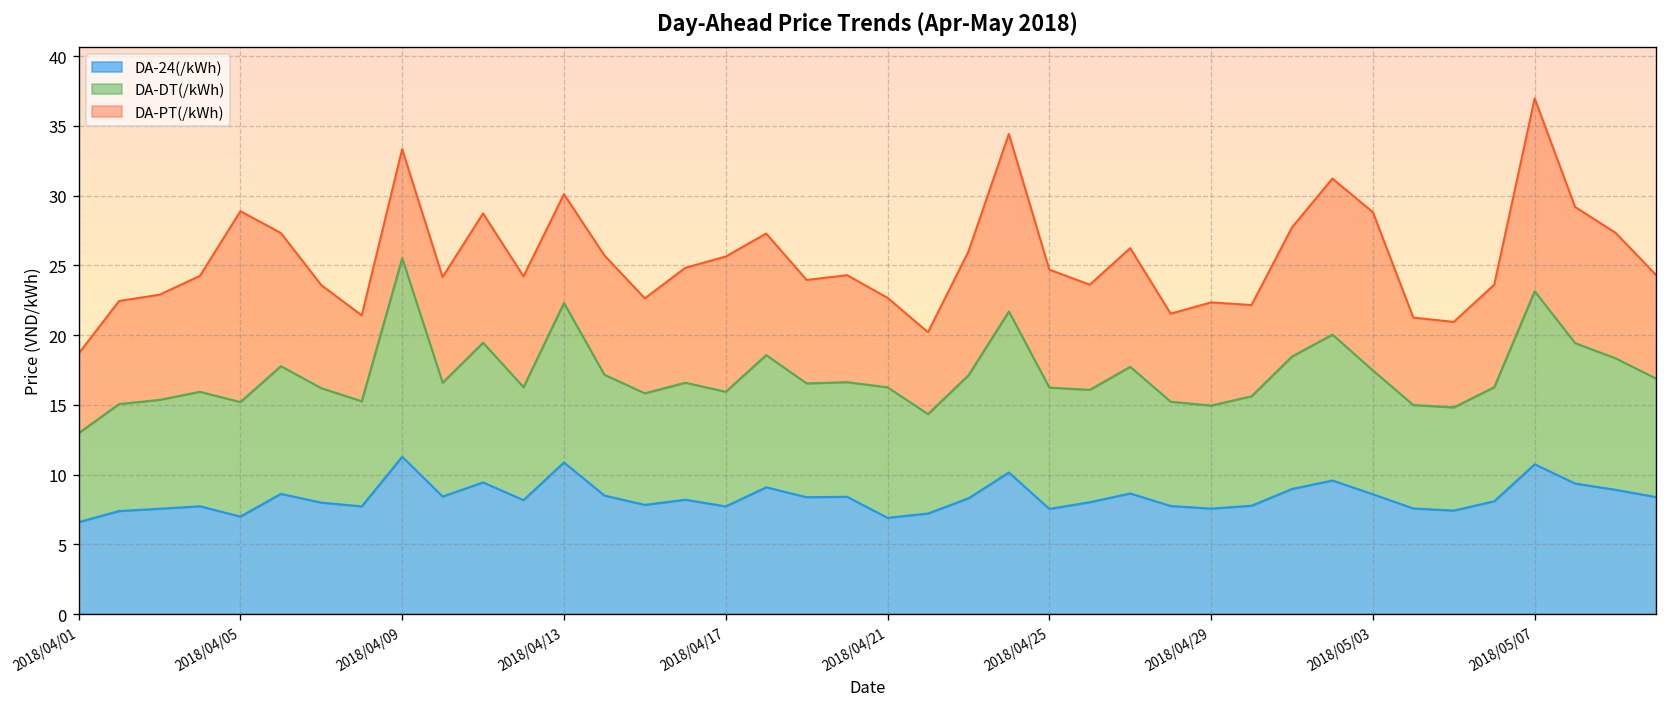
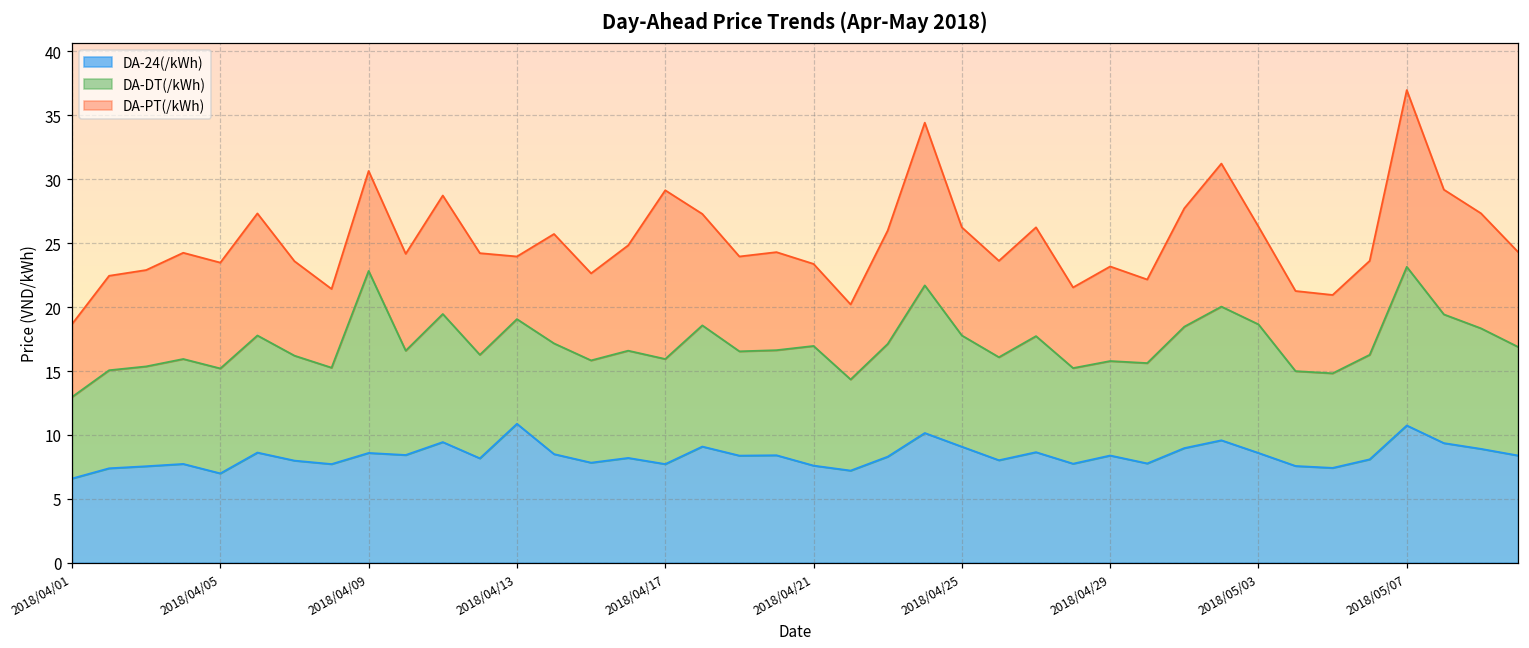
DA-PT(/kWh), 2018/04/05: 13.7 -> 8.3
DA-24(/kWh), 2018/04/09: 11.3 -> 8.6
DA-DT(/kWh), 2018/04/13: 11.4 -> 8.2
DA-PT(/kWh), 2018/04/13: 7.8 -> 4.9
DA-PT(/kWh), 2018/04/17: 9.7 -> 13.2
DA-24(/kWh), 2018/04/21: 6.9 -> 7.6
DA-24(/kWh), 2018/04/25: 7.5 -> 9.1
DA-24(/kWh), 2018/04/29: 7.6 -> 8.4
DA-DT(/kWh), 2018/05/03: 8.9 -> 10.1
DA-PT(/kWh), 2018/05/03: 11.4 -> 7.6
